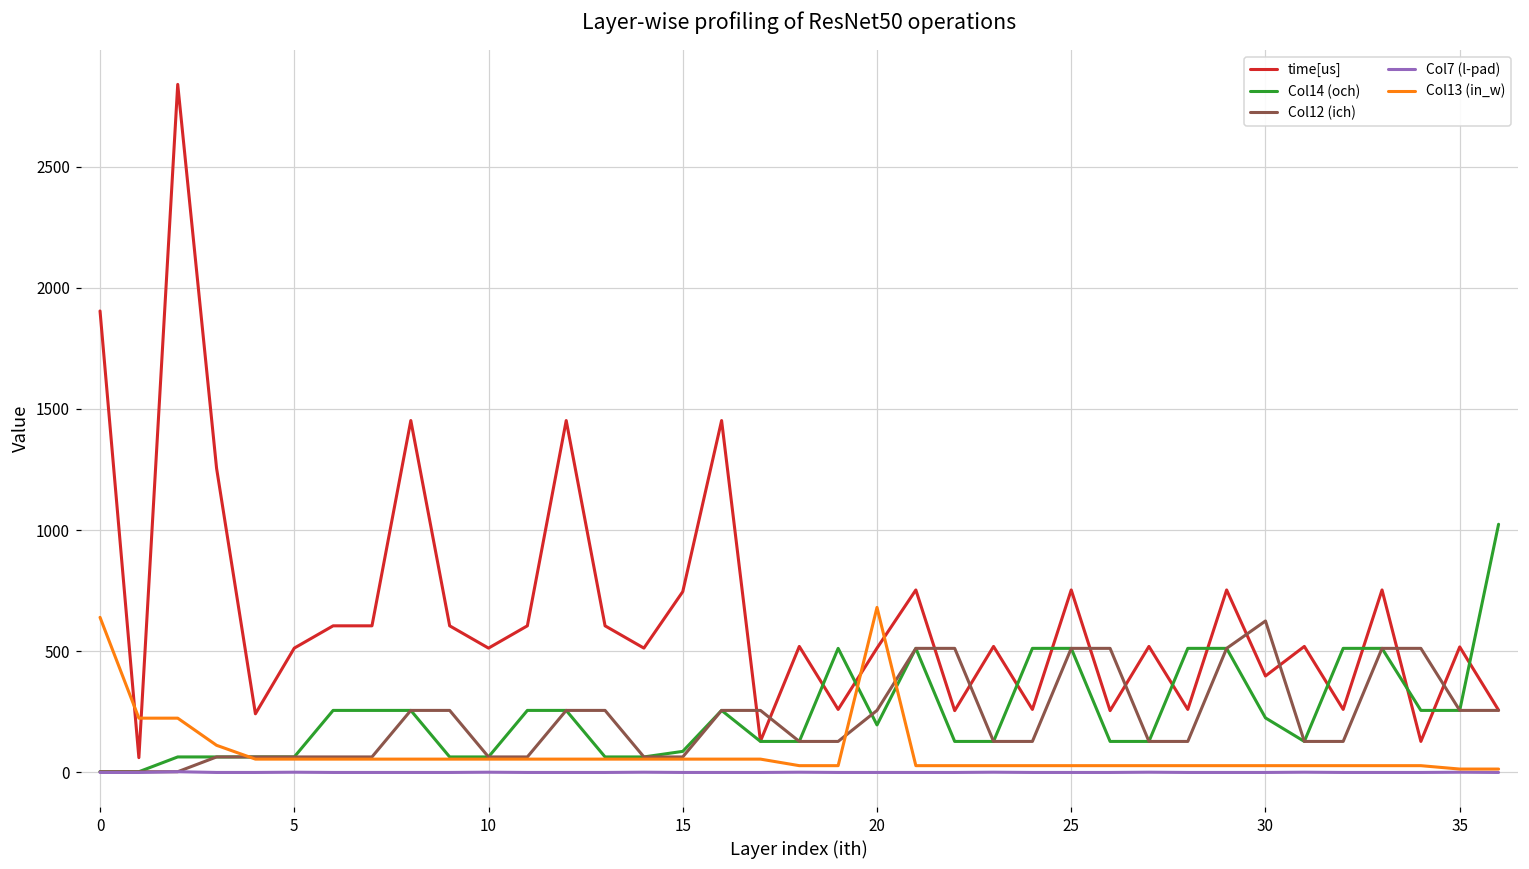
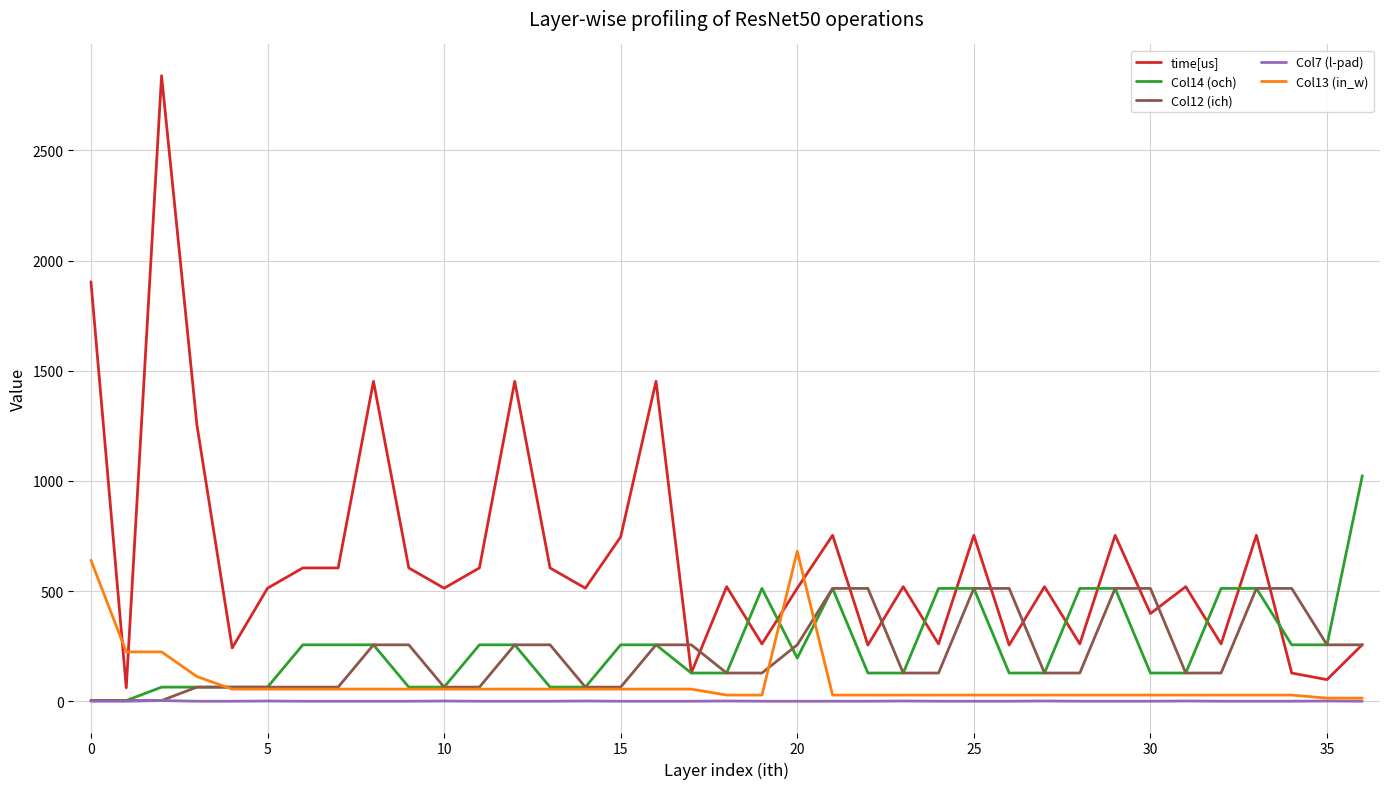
Col14 (och), 15: 90 -> 260
Col14 (och), 30: 230 -> 130
Col12 (ich), 30: 630 -> 510
time[us], 35: 520 -> 100
